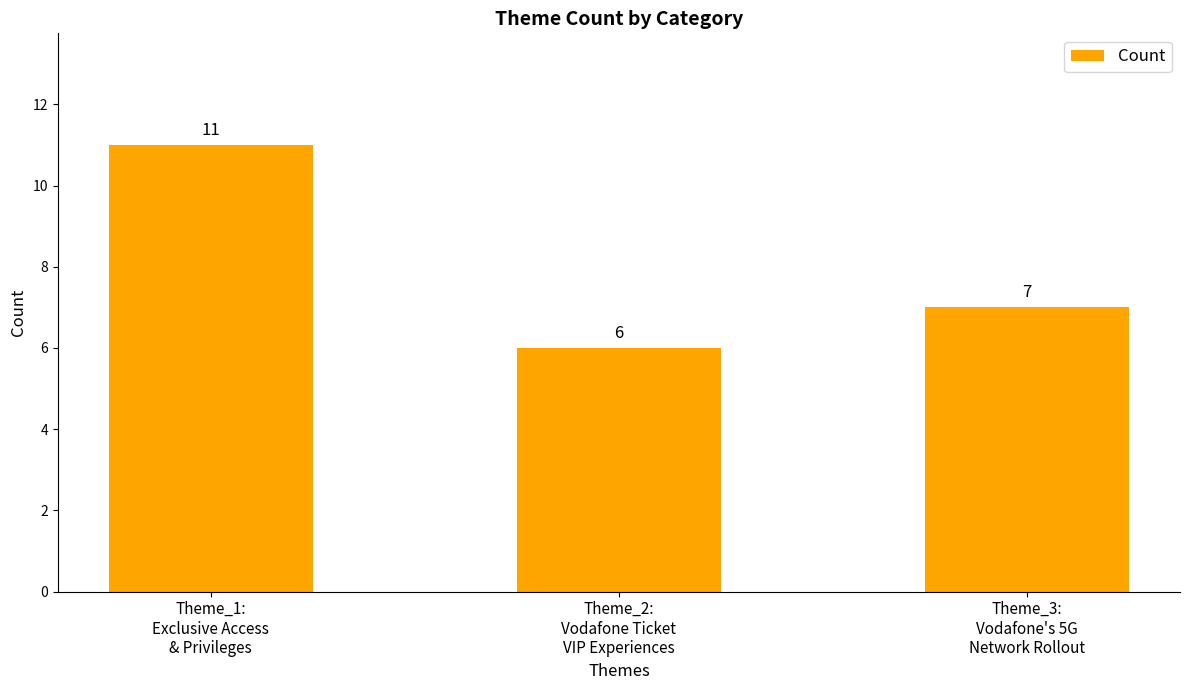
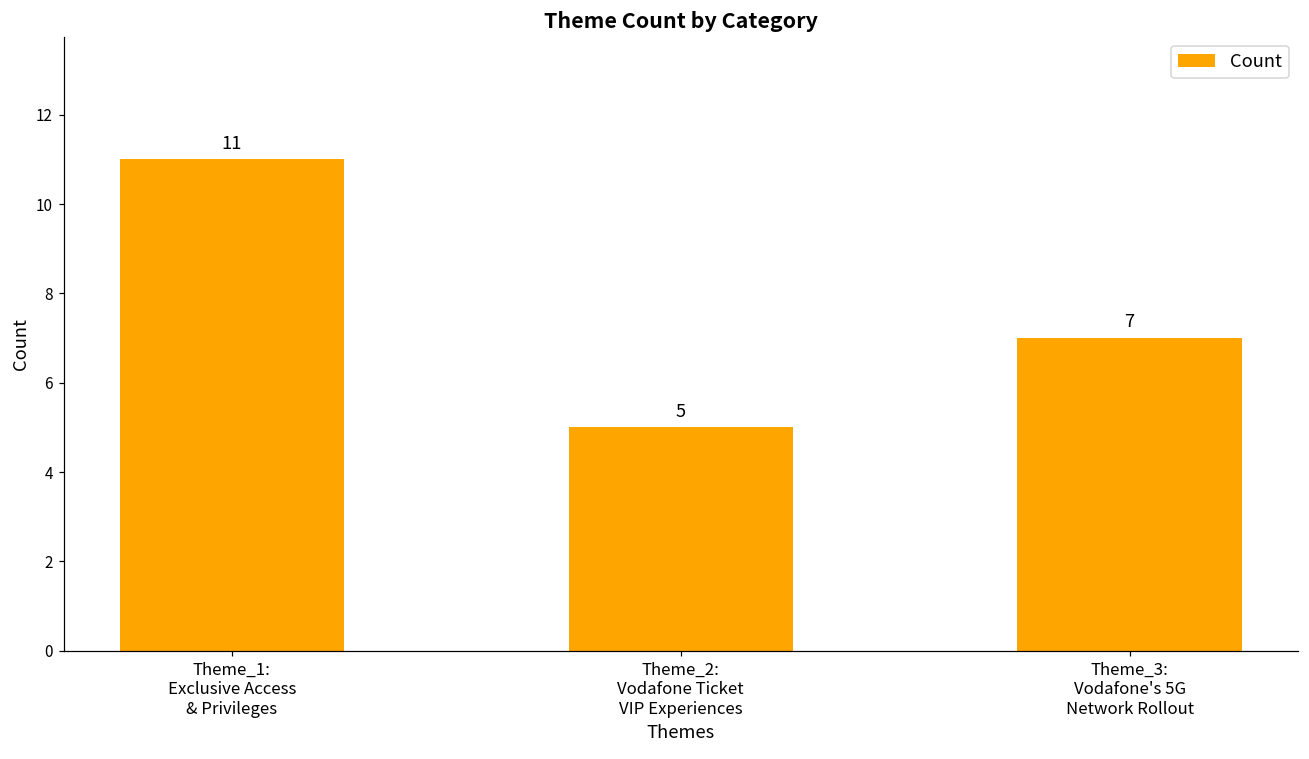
Theme_2: Vodafone Ticket VIP Experiences: 6 -> 5
